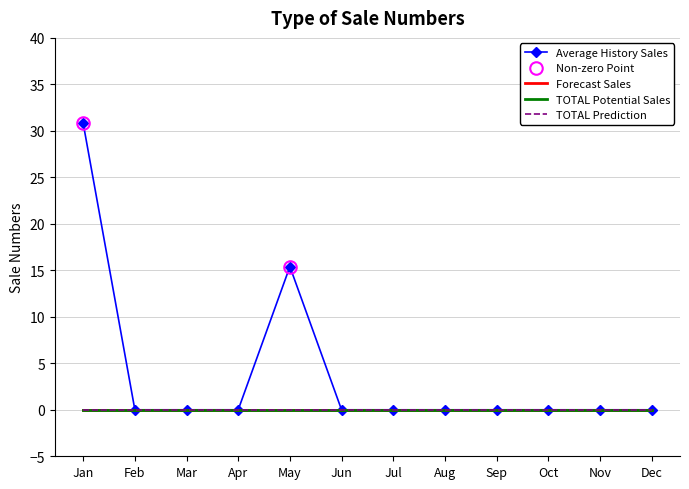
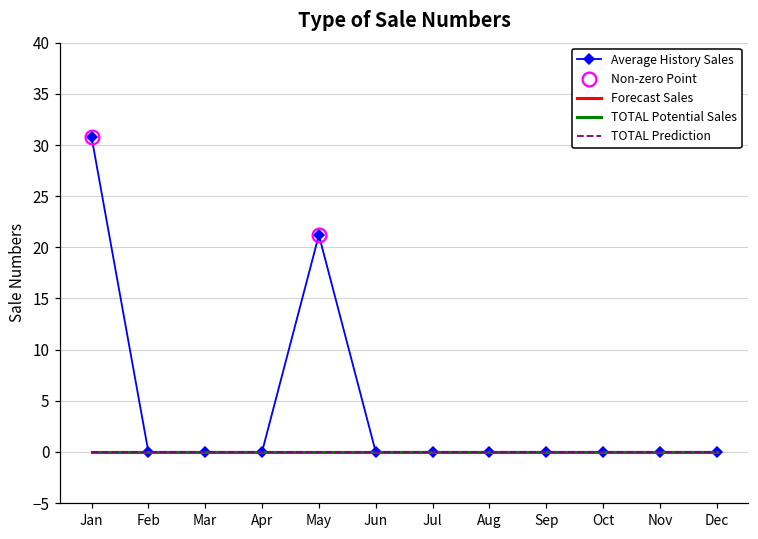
Average History Sales, May: 15 -> 21
